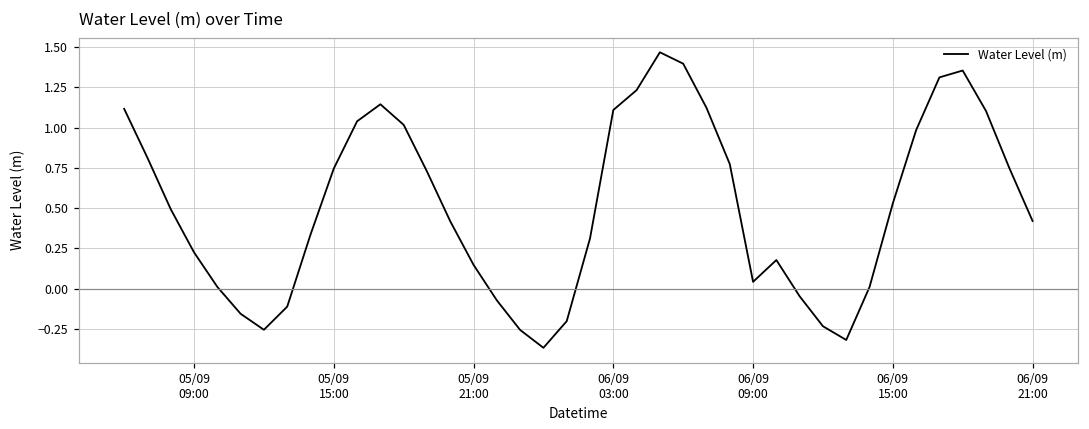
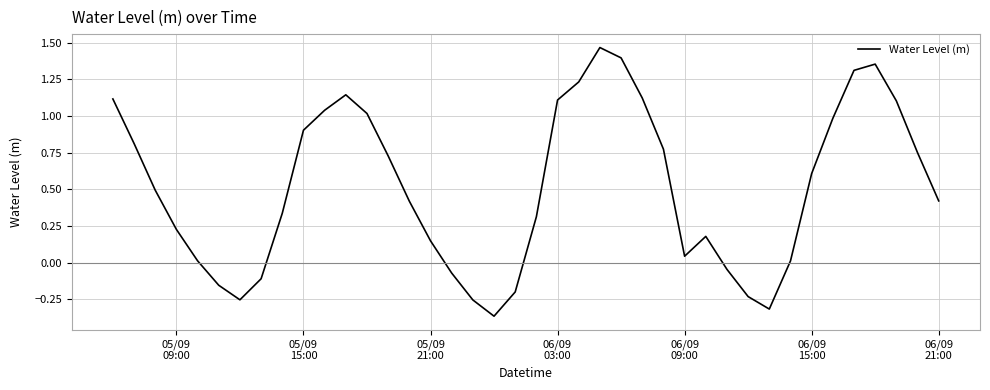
05/09 15:00: 0.75 -> 0.90
06/09 15:00: 0.53 -> 0.61
